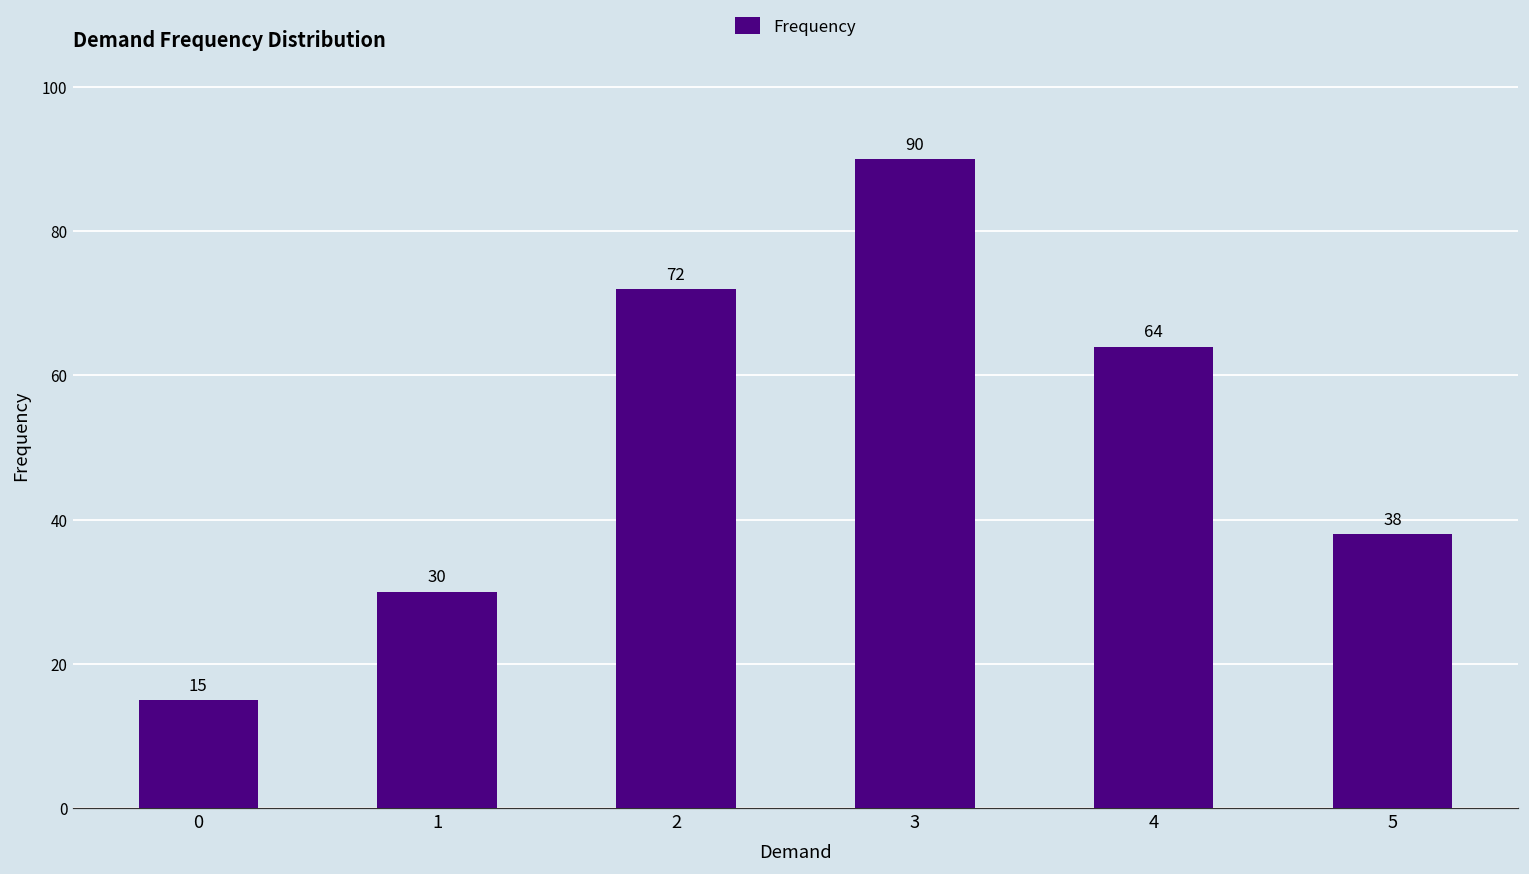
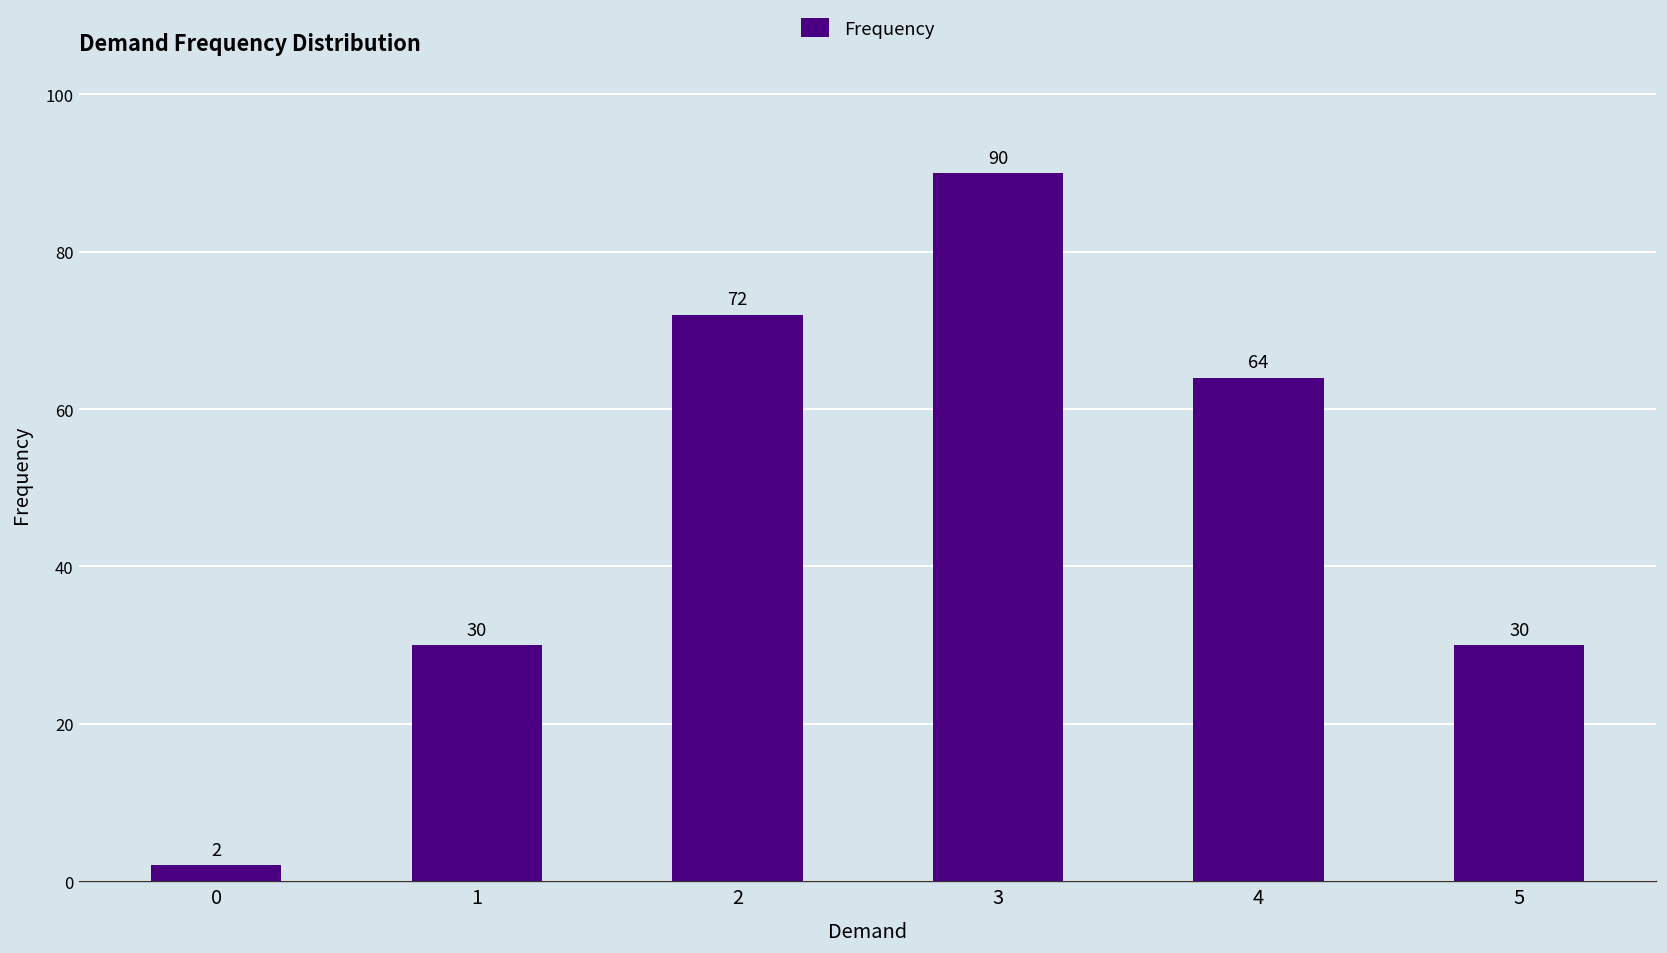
0: 15 -> 2
5: 38 -> 30
